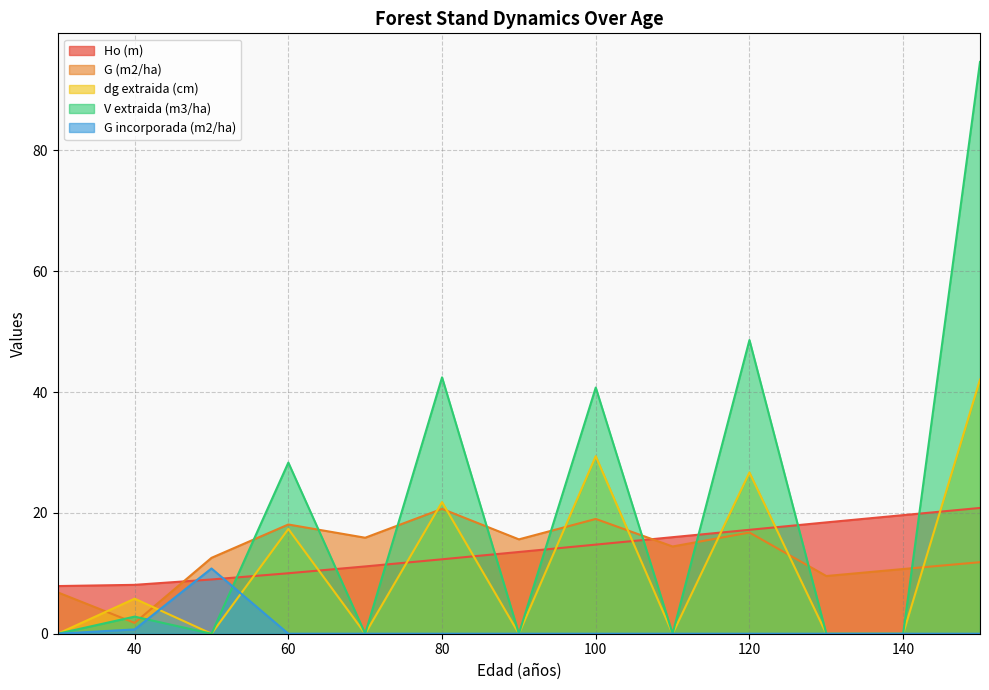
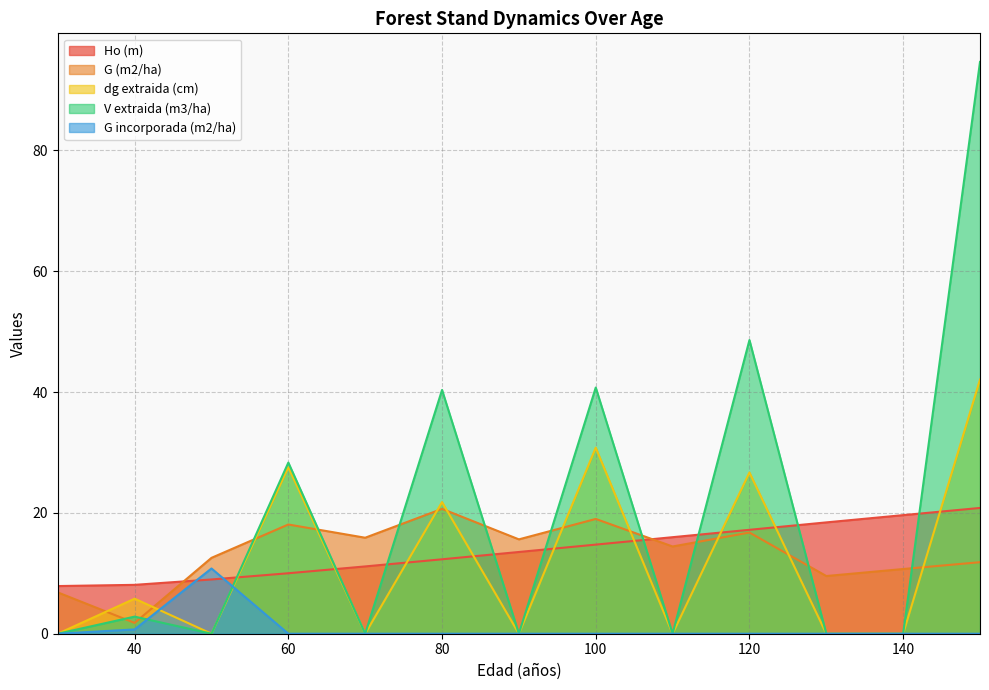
dg extraida (cm), 60: 17 -> 28
V extraida (m3/ha), 80: 42 -> 40
dg extraida (cm), 100: 29 -> 31
